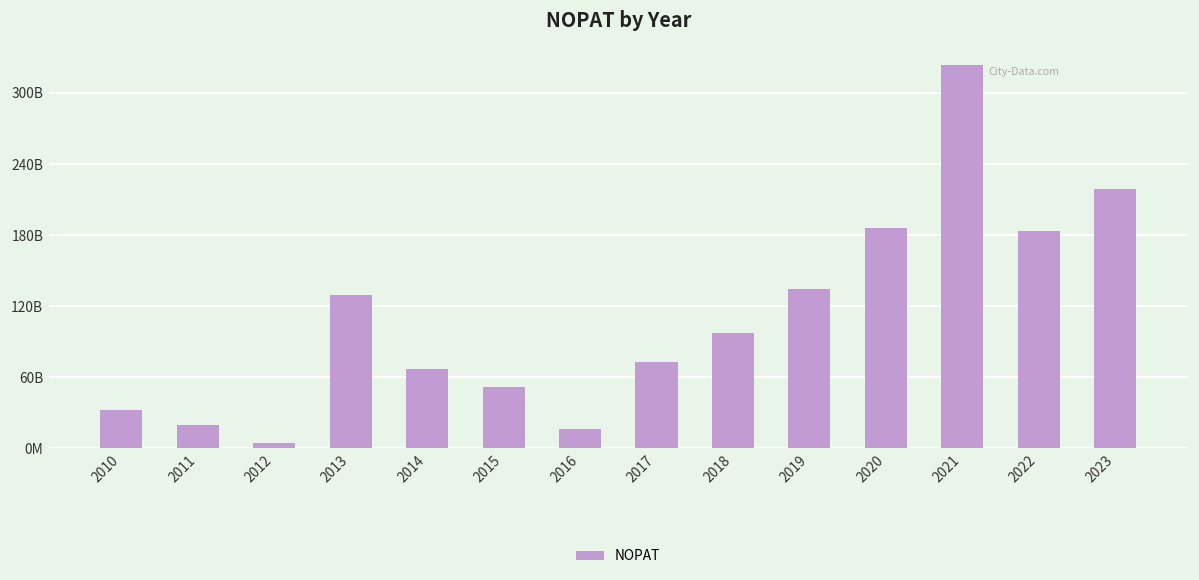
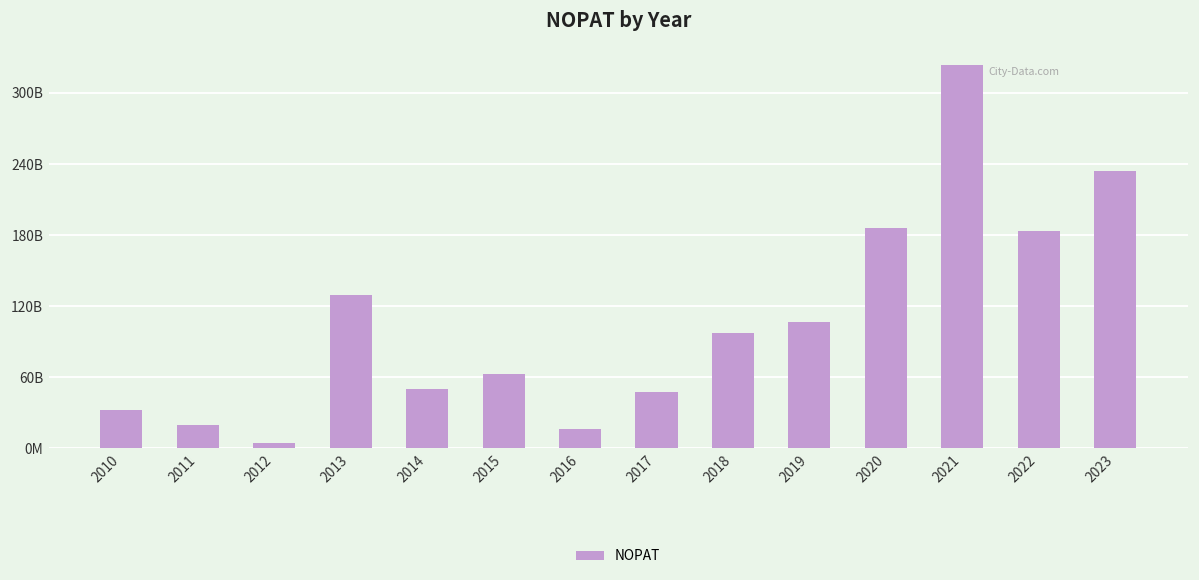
2014: 67000000000 -> 50000000000
2015: 52000000000 -> 62000000000
2017: 73000000000 -> 47000000000
2019: 134000000000 -> 106000000000
2023: 219000000000 -> 234000000000
